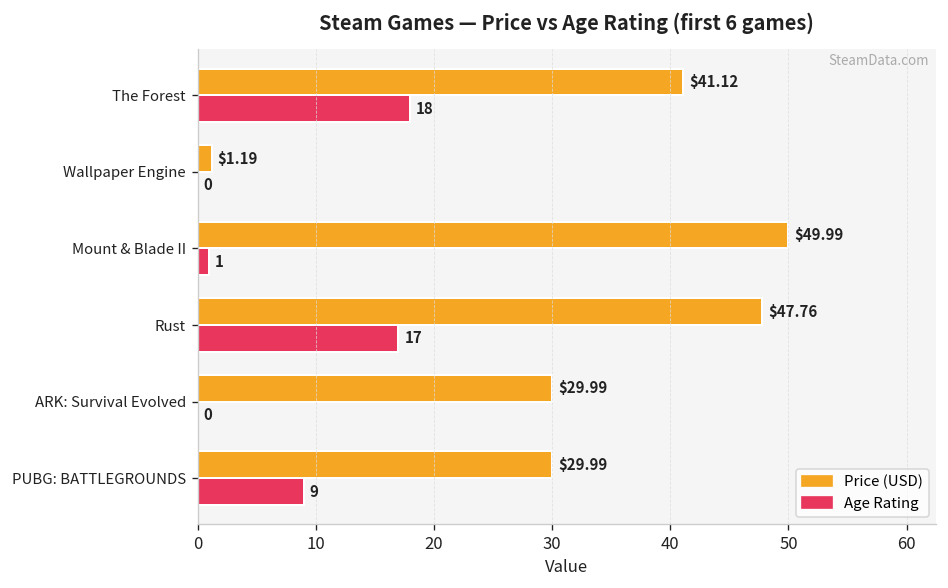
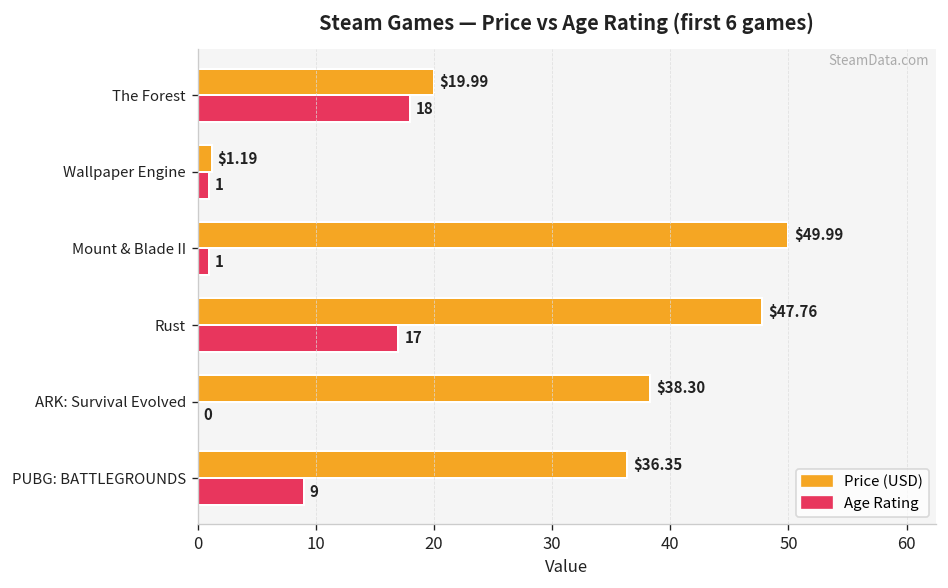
Price (USD), The Forest: $41.12 -> $19.99
Age Rating, Wallpaper Engine: 0 -> 1
Price (USD), ARK: Survival Evolved: $29.99 -> $38.30
Price (USD), PUBG: BATTLEGROUNDS: $29.99 -> $36.35
